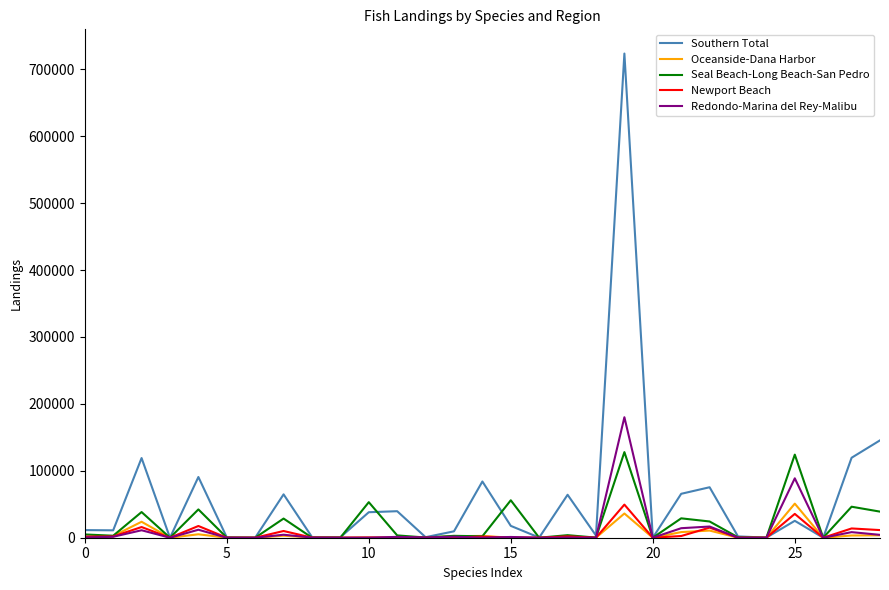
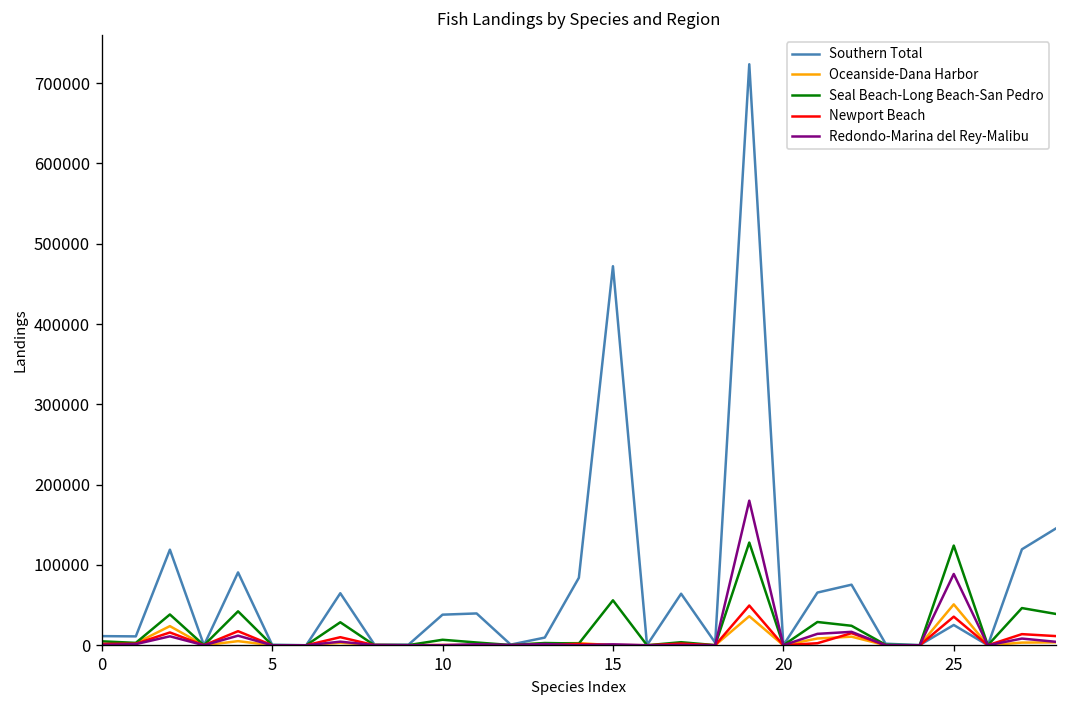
Seal Beach-Long Beach-San Pedro, 10: 50000 -> 10000
Southern Total, 15: 20000 -> 470000
